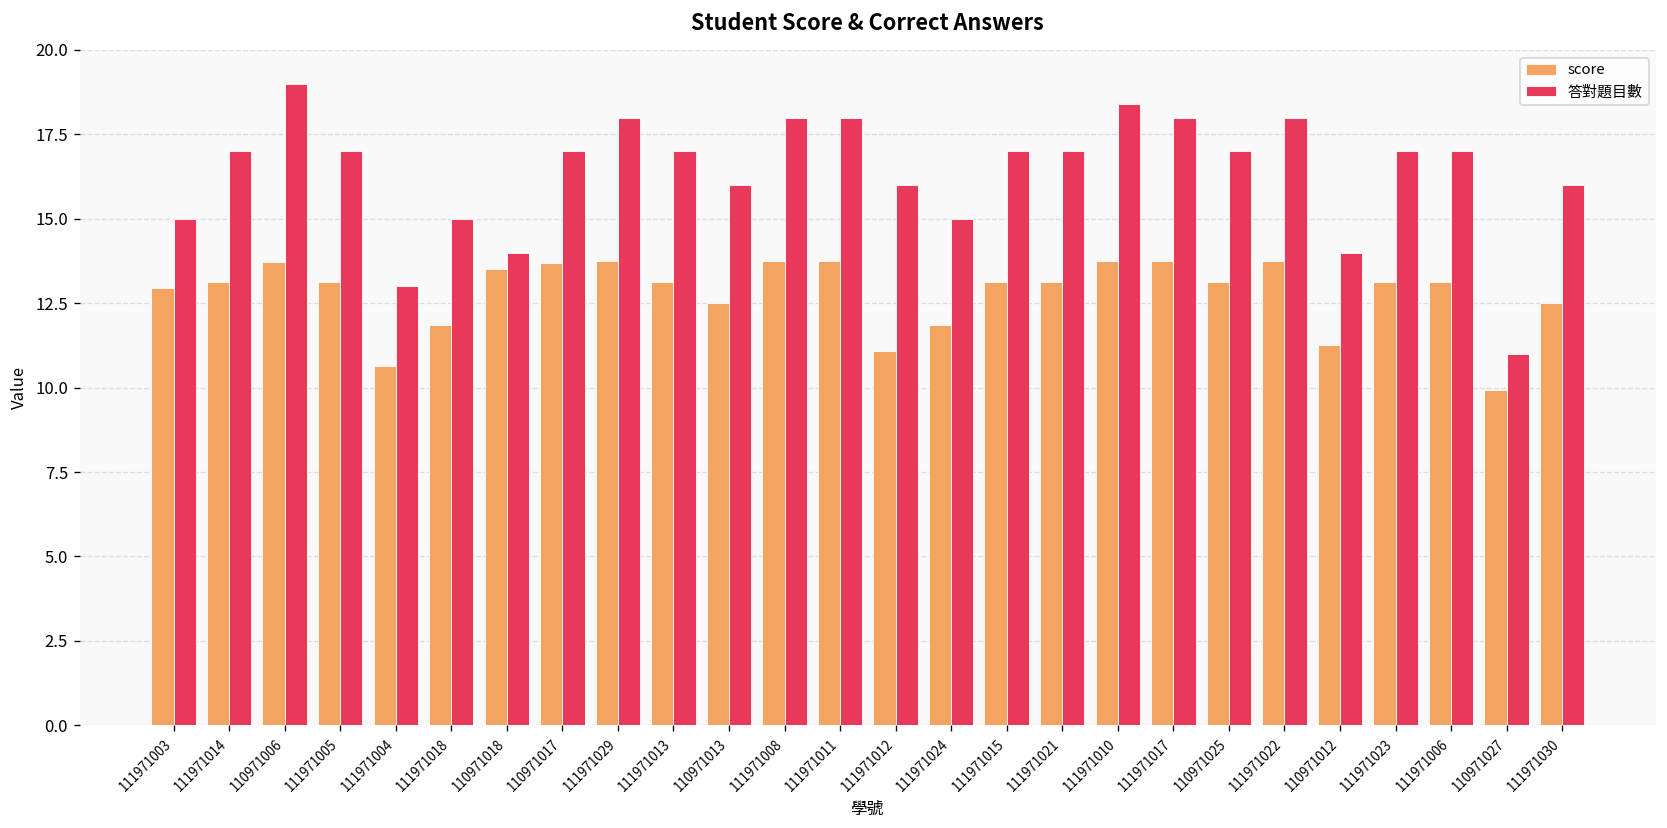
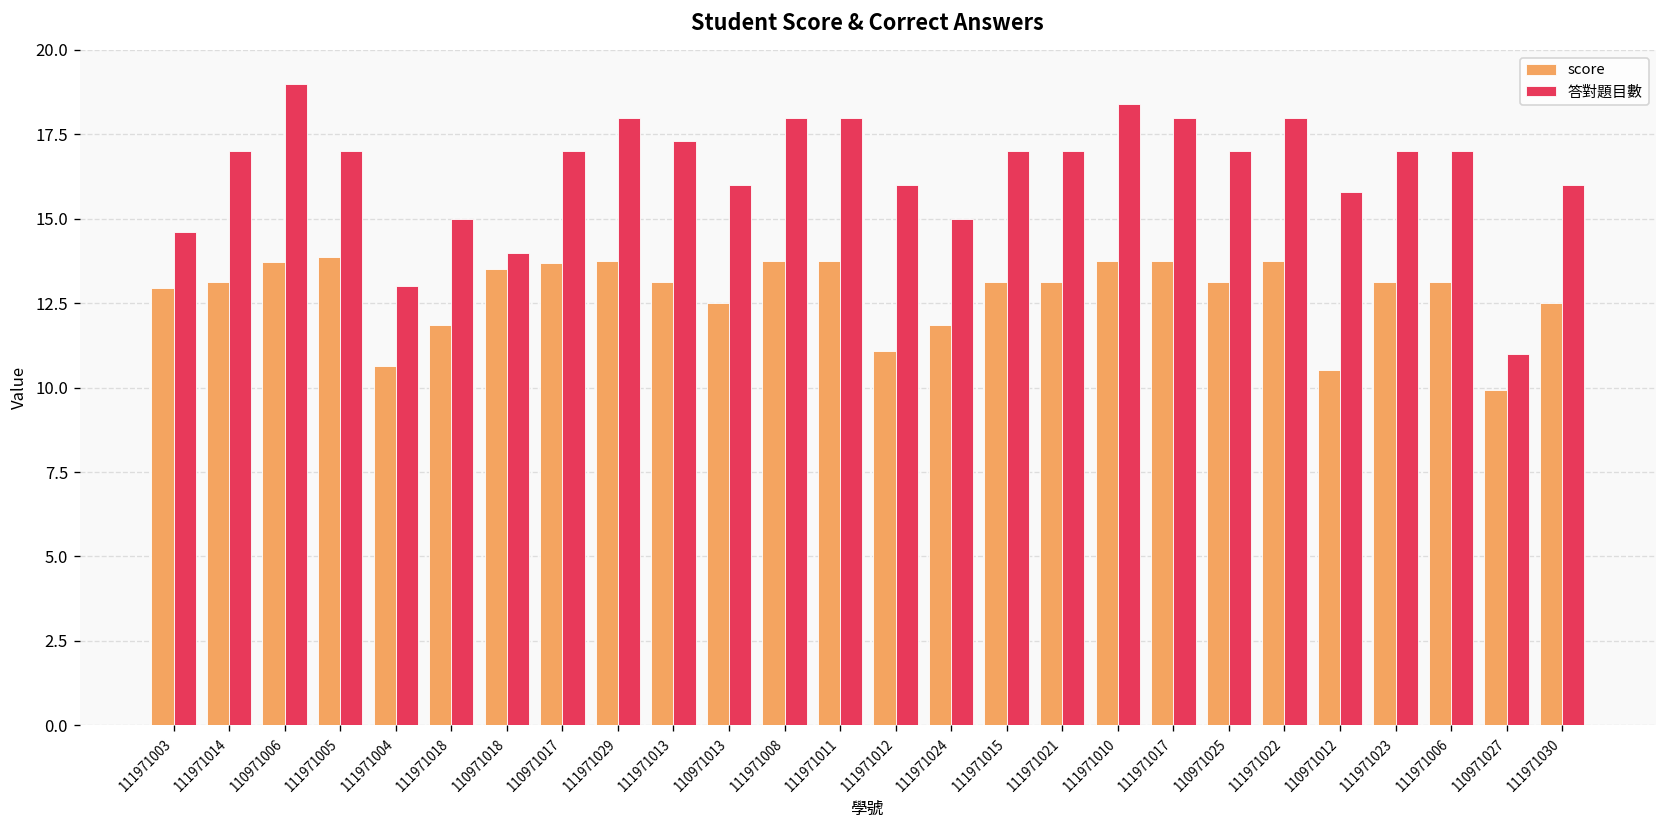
答對題目數, 111971003: 15.0 -> 14.6
score, 111971005: 13.1 -> 13.9
答對題目數, 111971013: 17.0 -> 17.3
score, 110971012: 11.3 -> 10.5
答對題目數, 110971012: 14.0 -> 15.8
